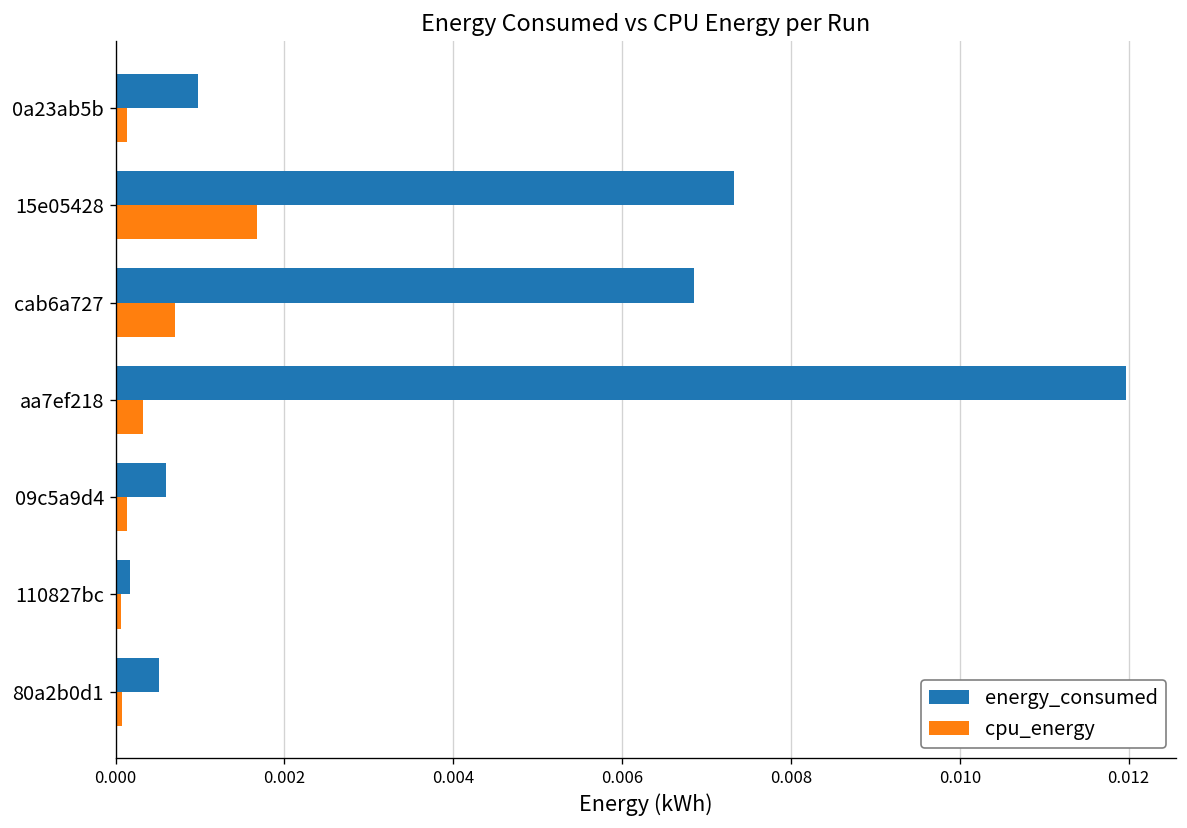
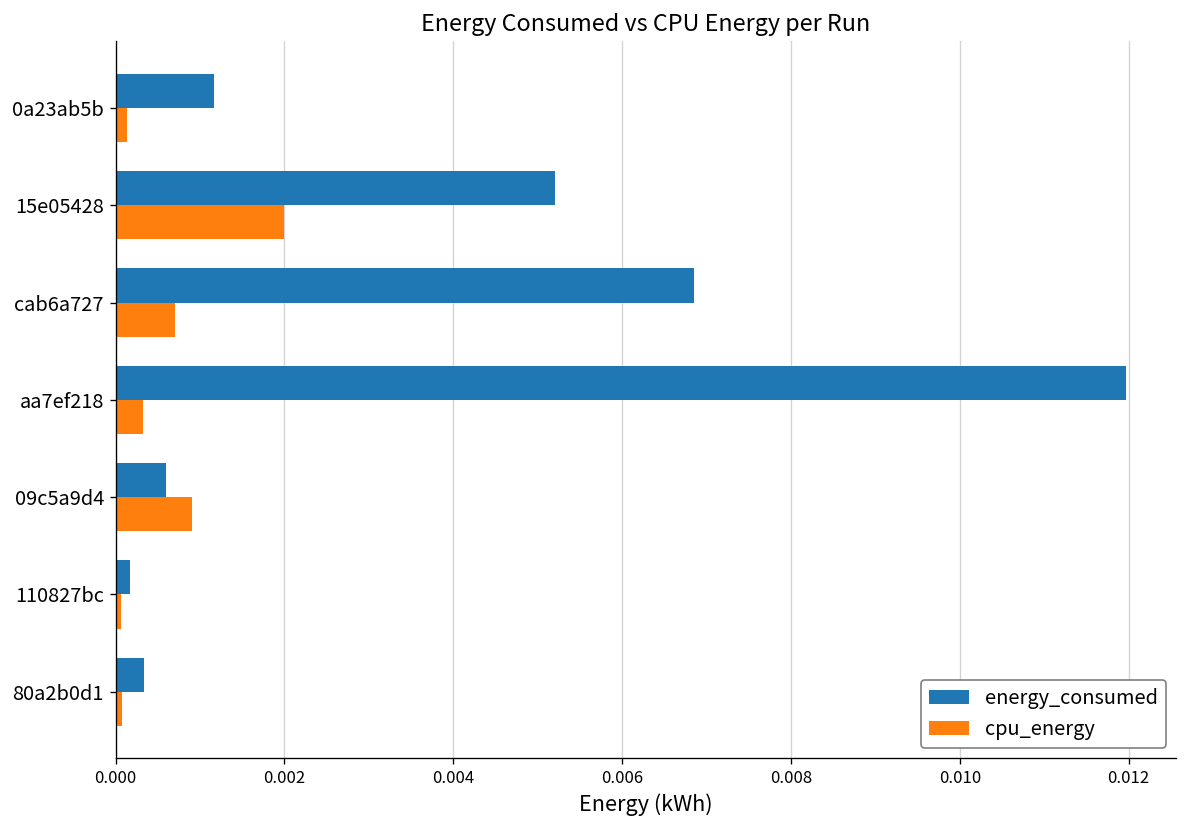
energy_consumed, 0a23ab5b: 0.0010 -> 0.0012
energy_consumed, 15e05428: 0.0073 -> 0.0052
cpu_energy, 15e05428: 0.0017 -> 0.0020
cpu_energy, 09c5a9d4: 0.0001 -> 0.0009
energy_consumed, 80a2b0d1: 0.0005 -> 0.0003
